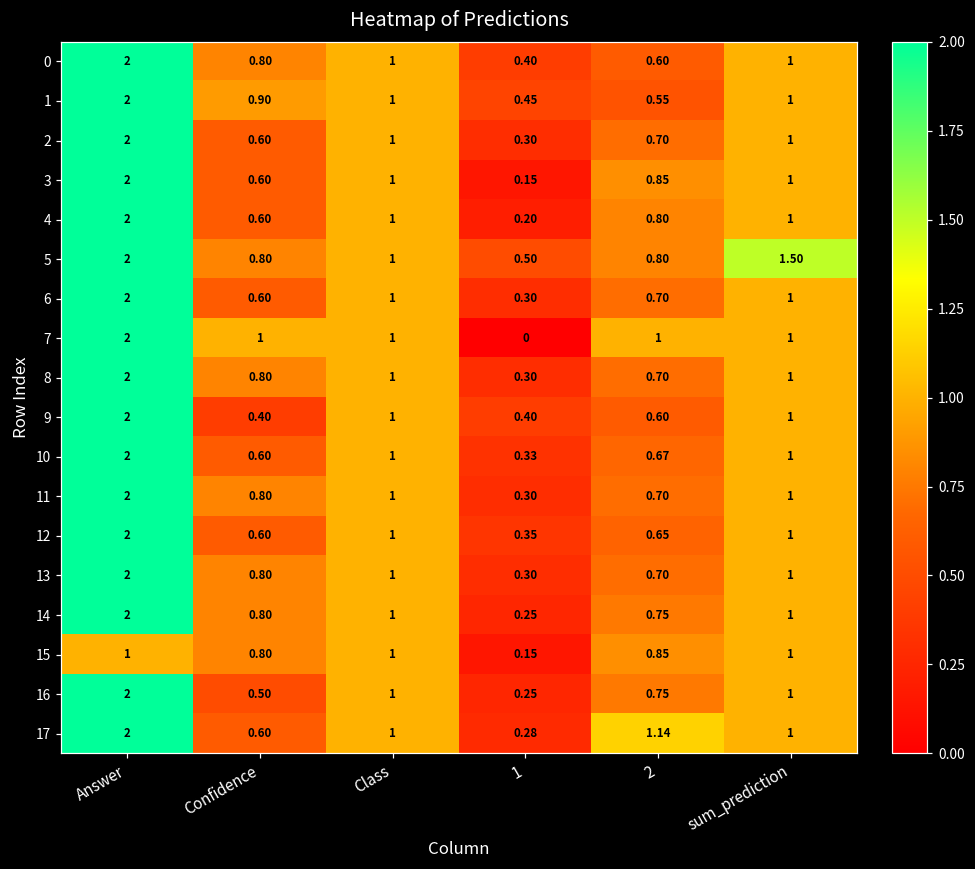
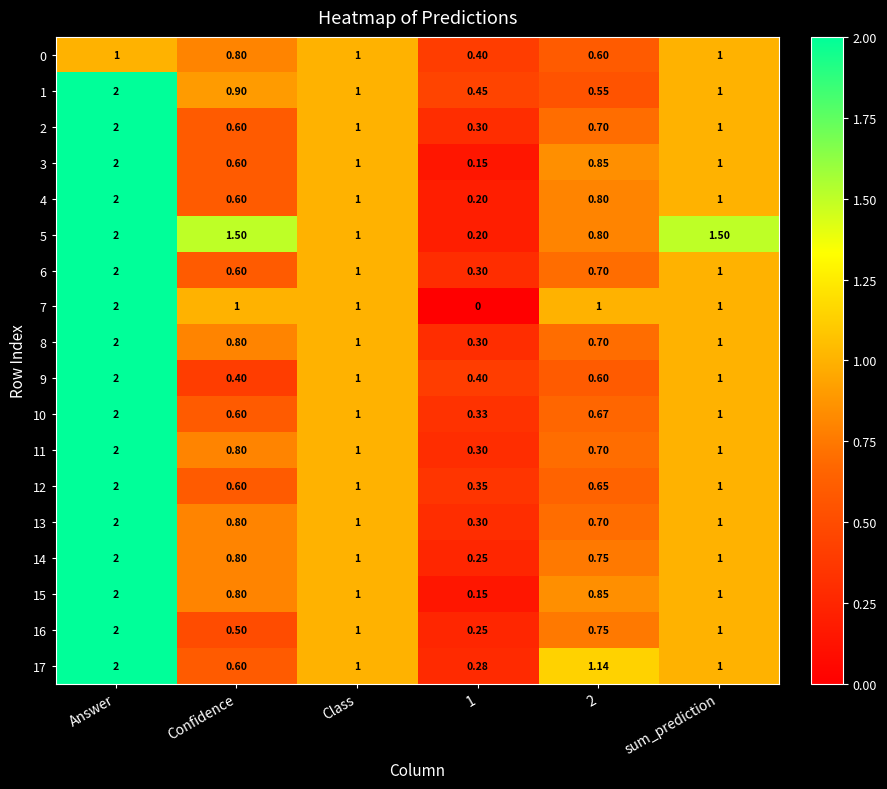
0, Answer: 2 -> 1
5, Confidence: 0.80 -> 1.50
5, 1: 0.50 -> 0.20
15, Answer: 1 -> 2
